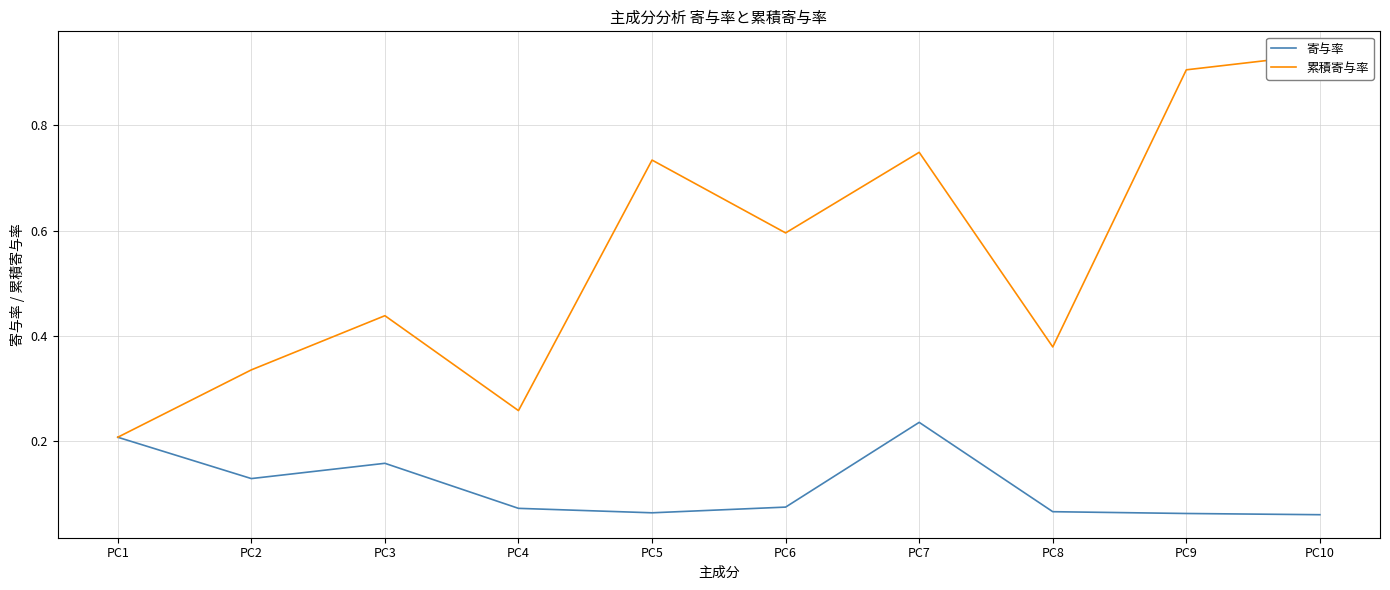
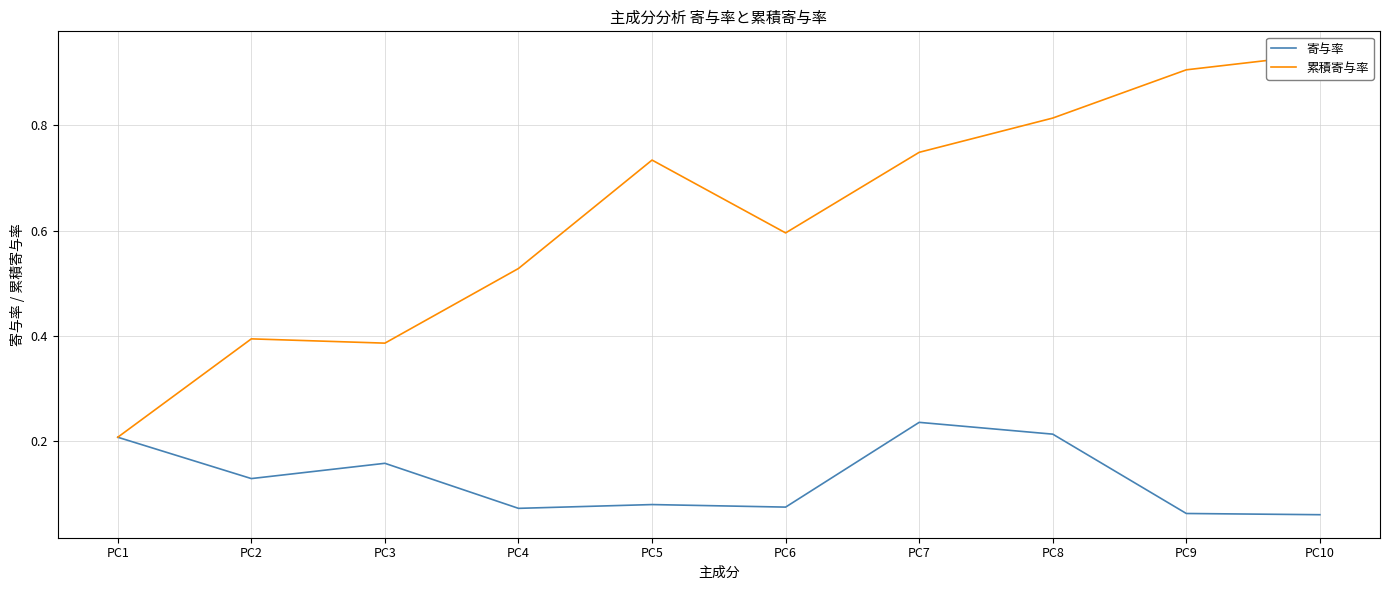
累積寄与率, PC2: 0.34 -> 0.39
累積寄与率, PC3: 0.44 -> 0.39
累積寄与率, PC4: 0.26 -> 0.53
寄与率, PC5: 0.06 -> 0.08
寄与率, PC8: 0.07 -> 0.21
累積寄与率, PC8: 0.38 -> 0.81
